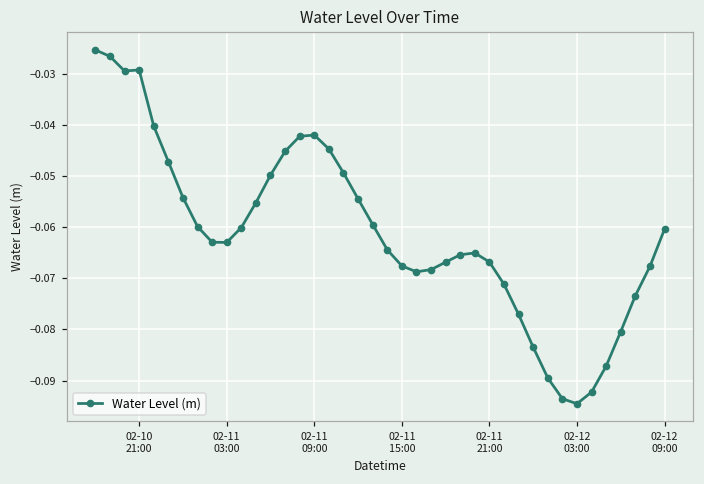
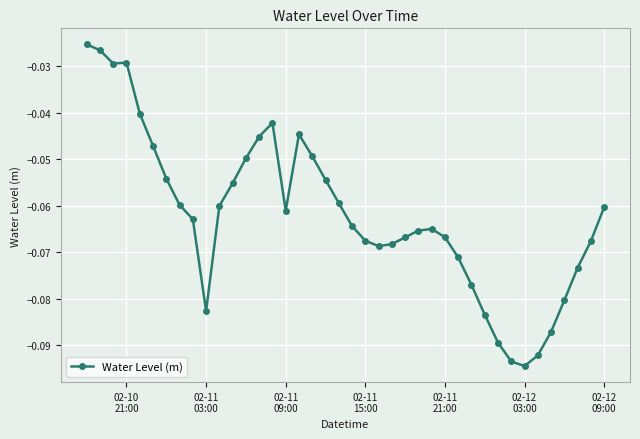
02-11 03:00: -0.063 -> -0.083
02-11 09:00: -0.042 -> -0.061
